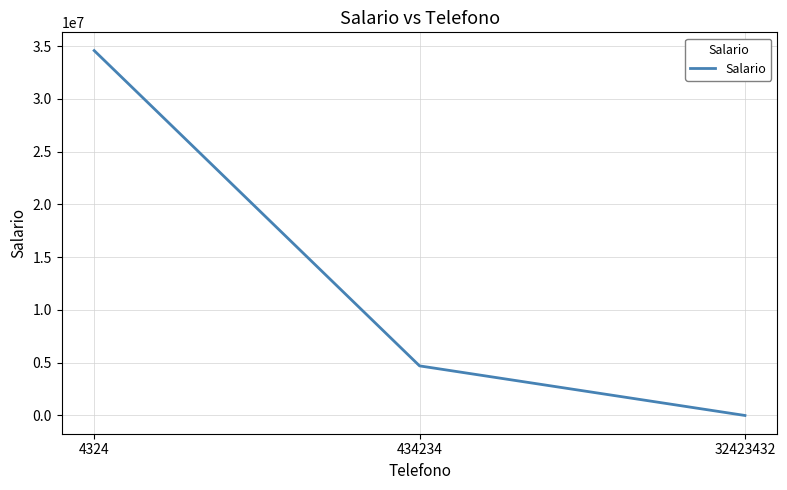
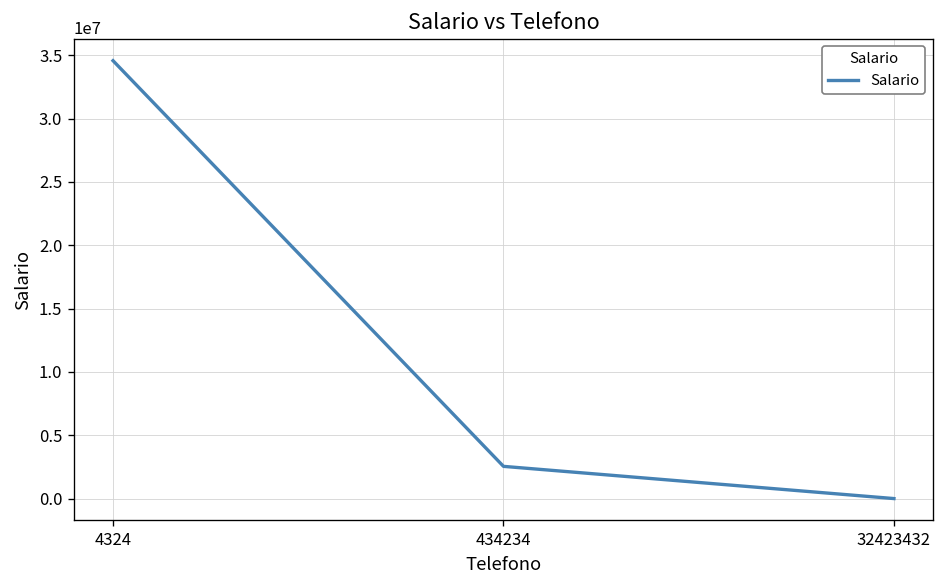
434234: 4700000 -> 2500000
